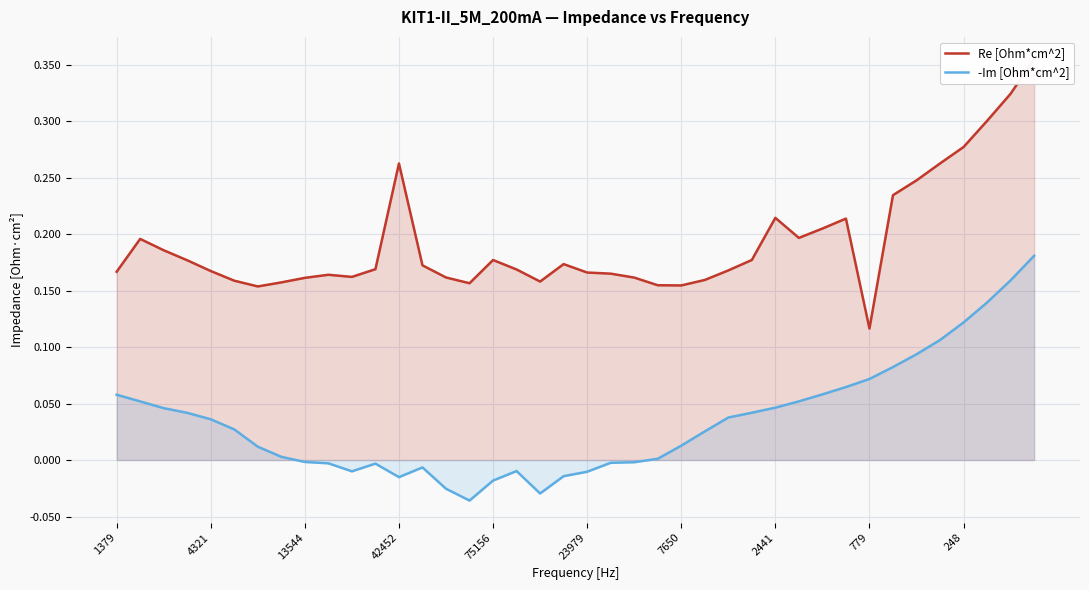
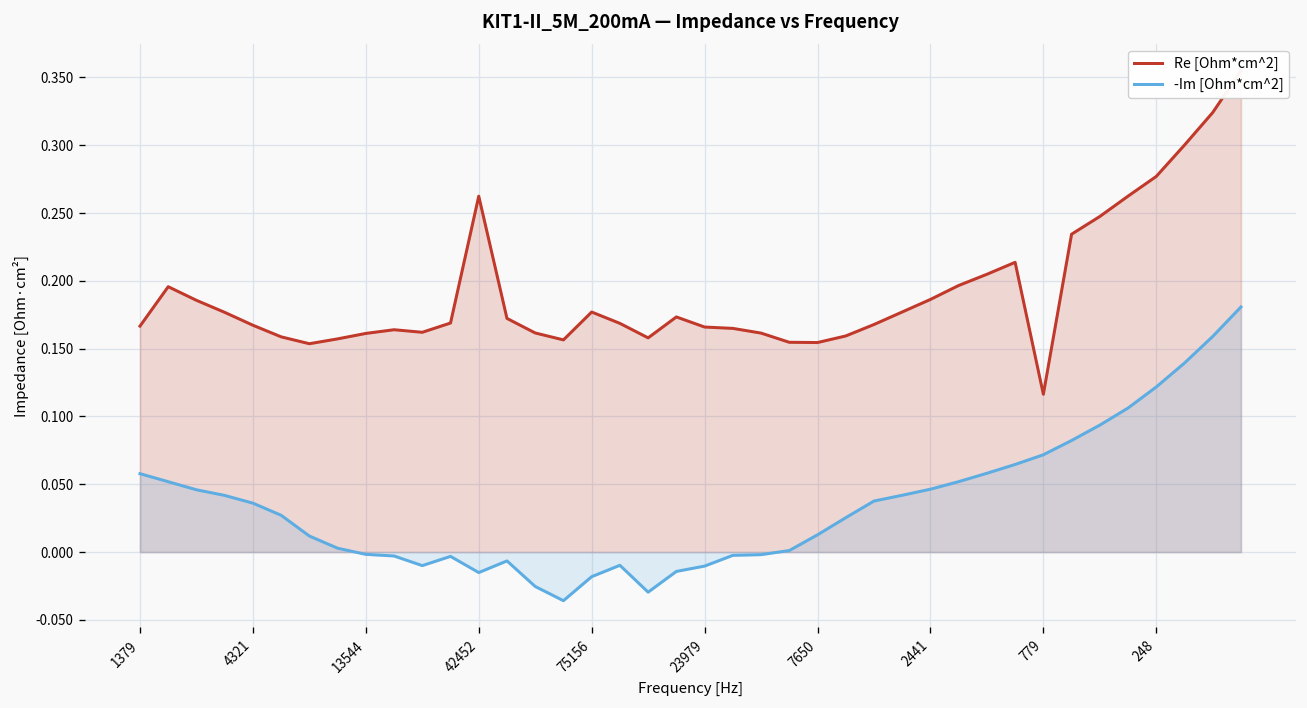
Re [Ohm*cm^2], 2441: 0.214 -> 0.186
